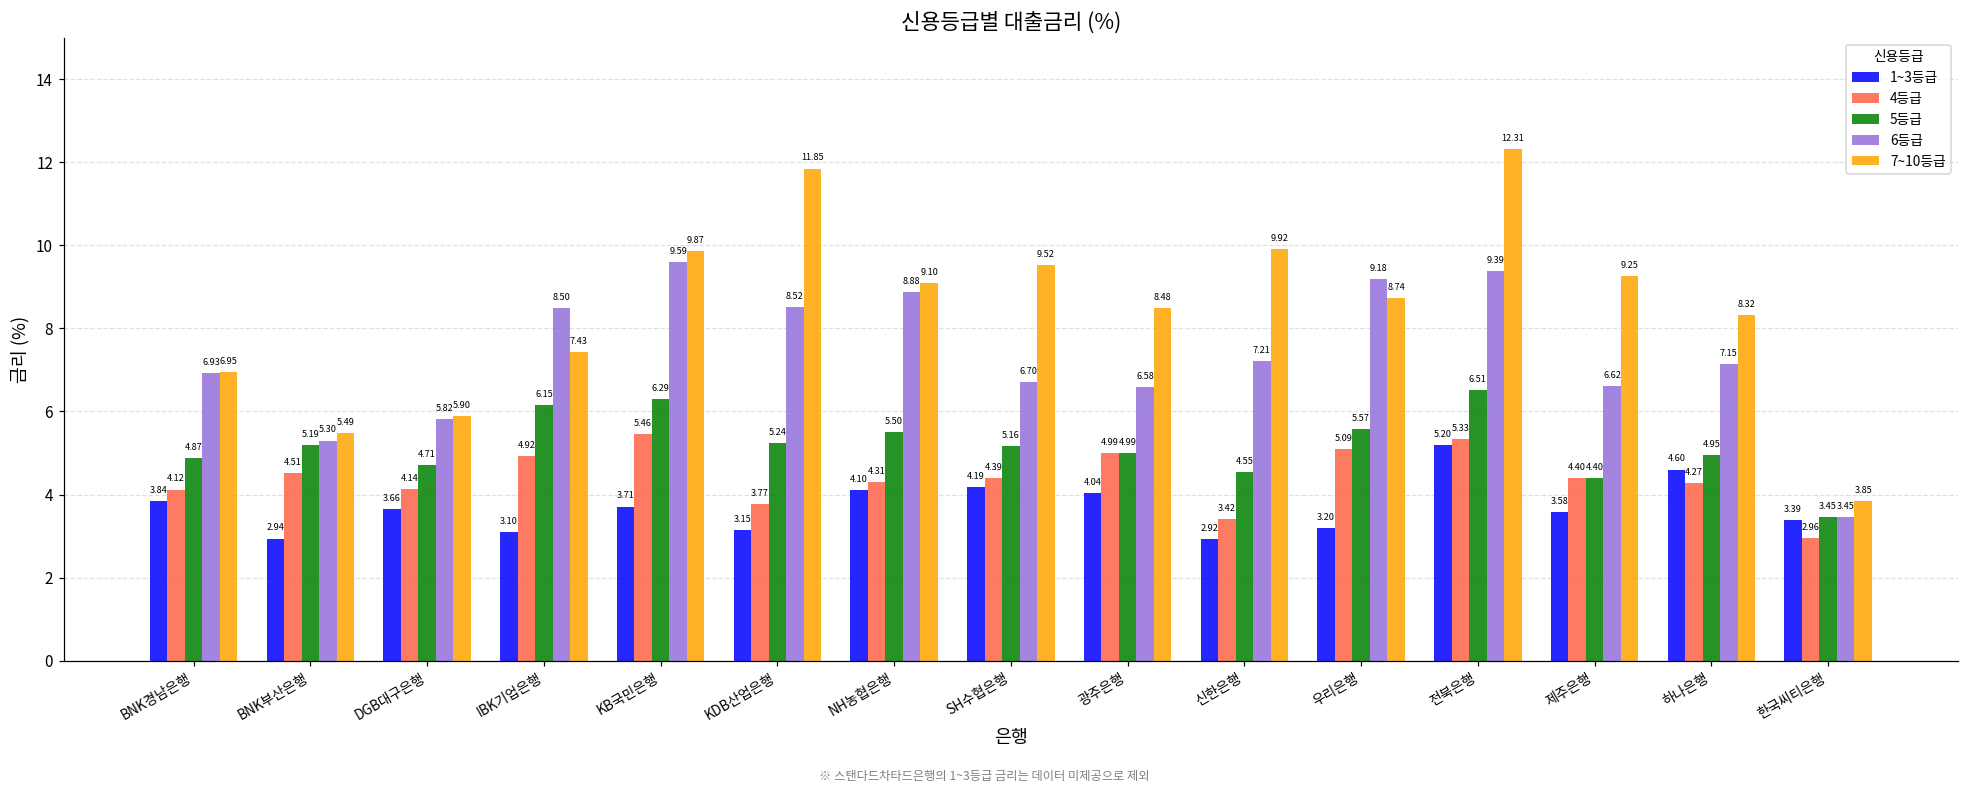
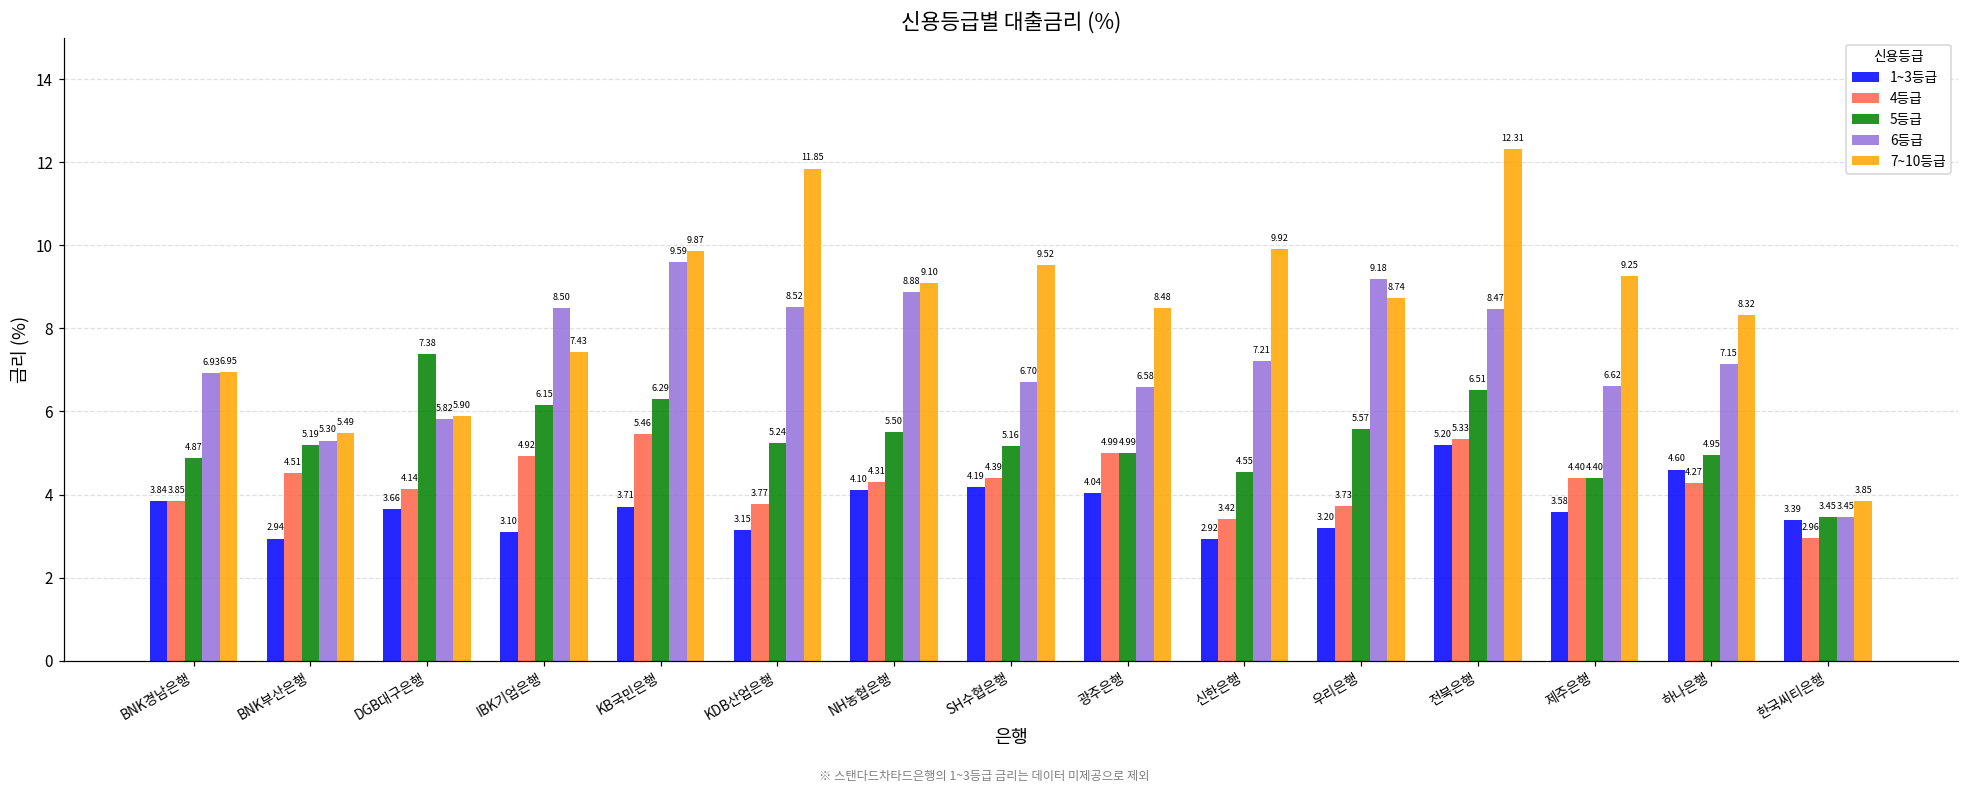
4등급, BNK경남은행: 4.12 -> 3.85
5등급, DGB대구은행: 4.71 -> 7.38
4등급, 우리은행: 5.09 -> 3.73
6등급, 전북은행: 9.39 -> 8.47
